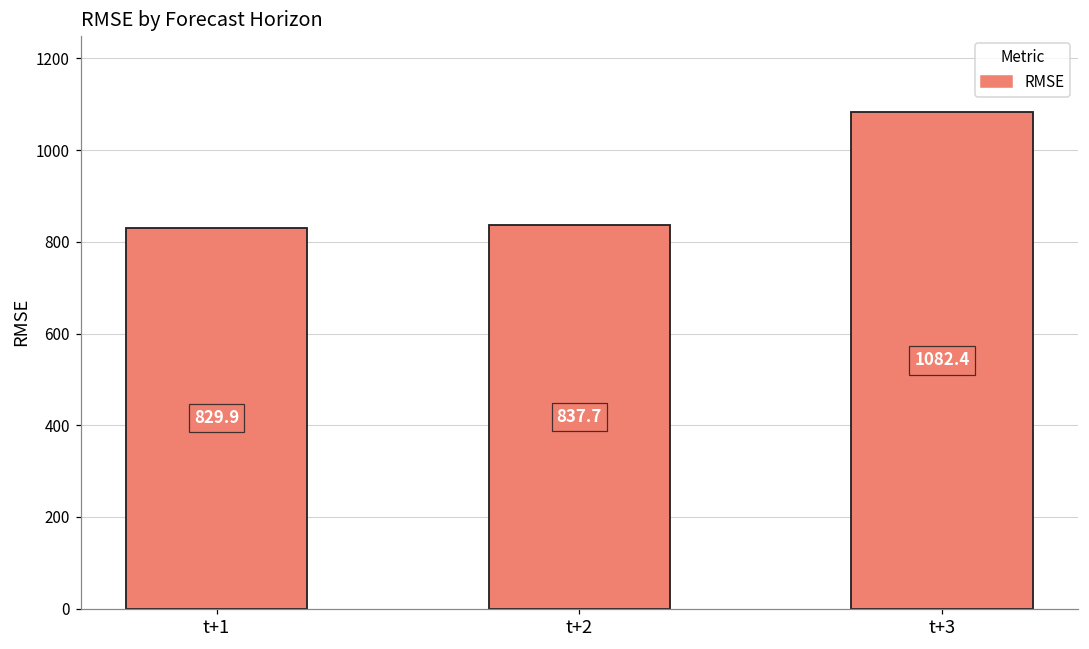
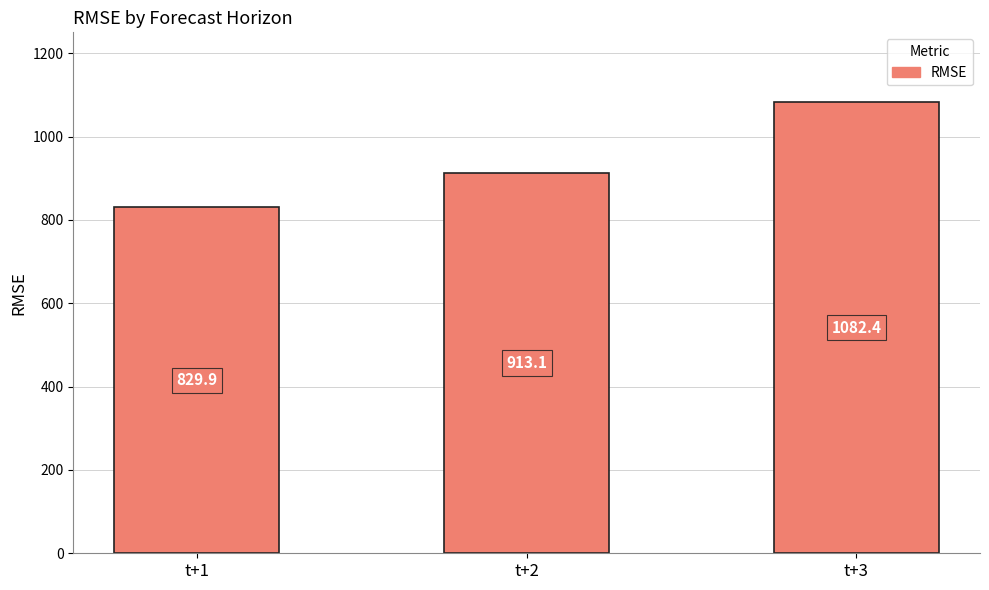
t+2: 837.7 -> 913.1
